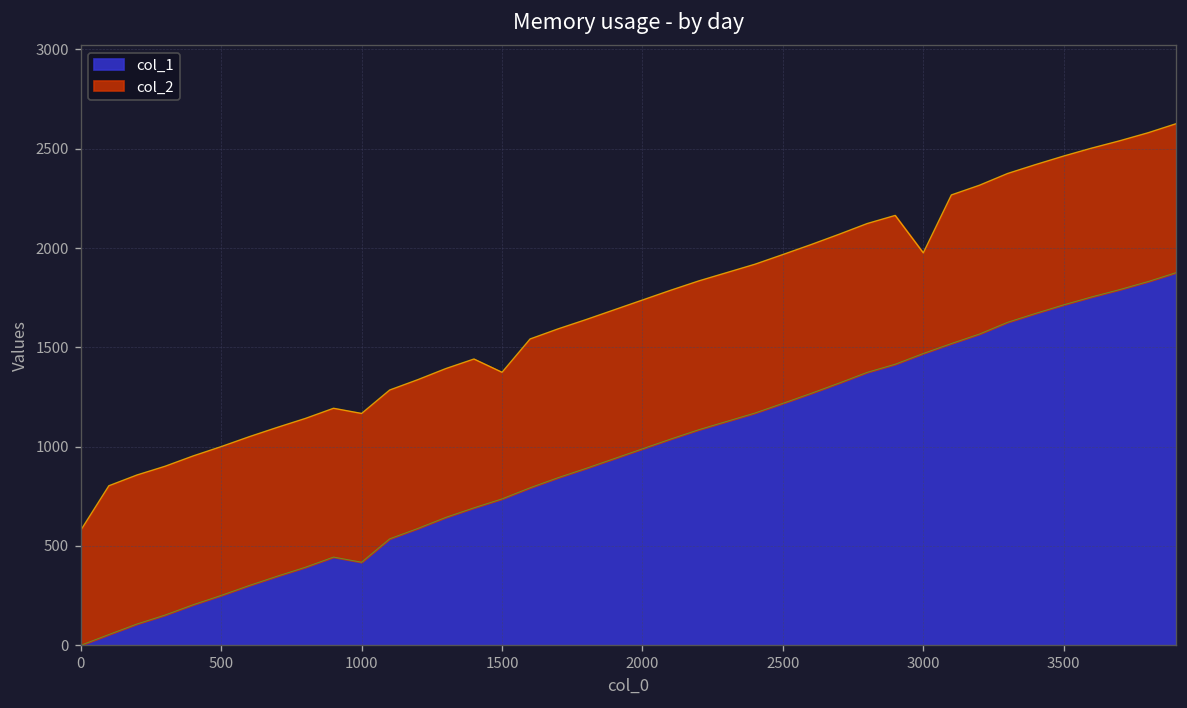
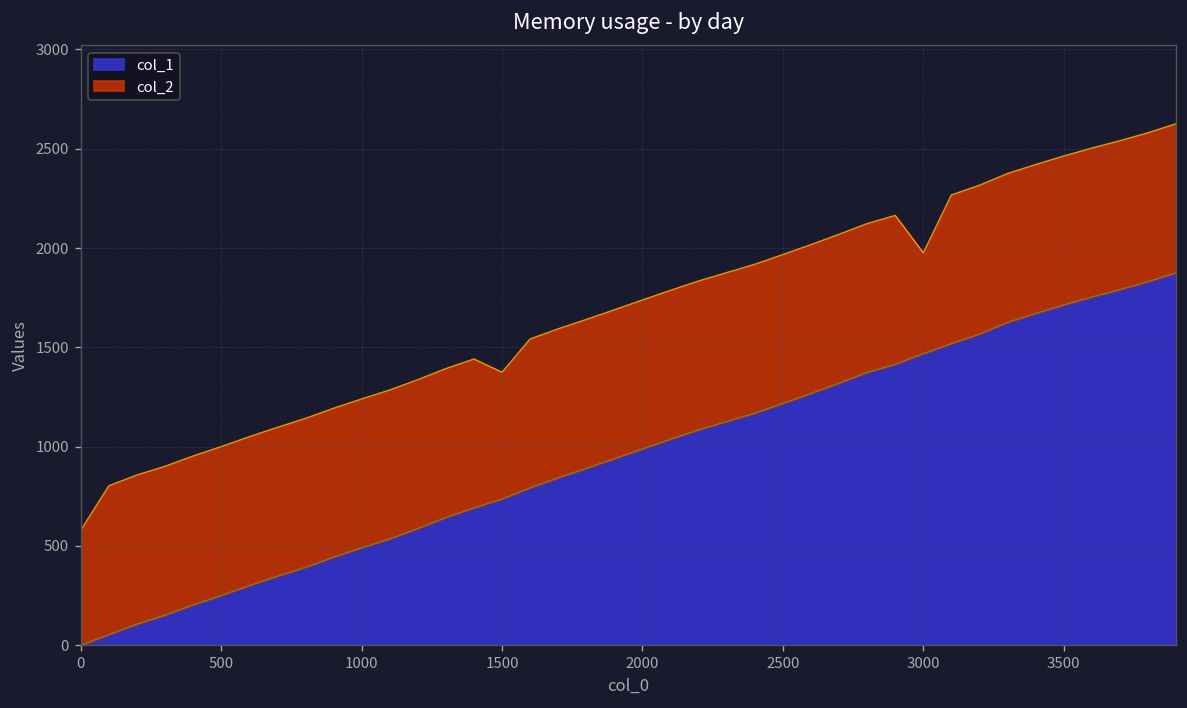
col_1, 1000: 420 -> 490
